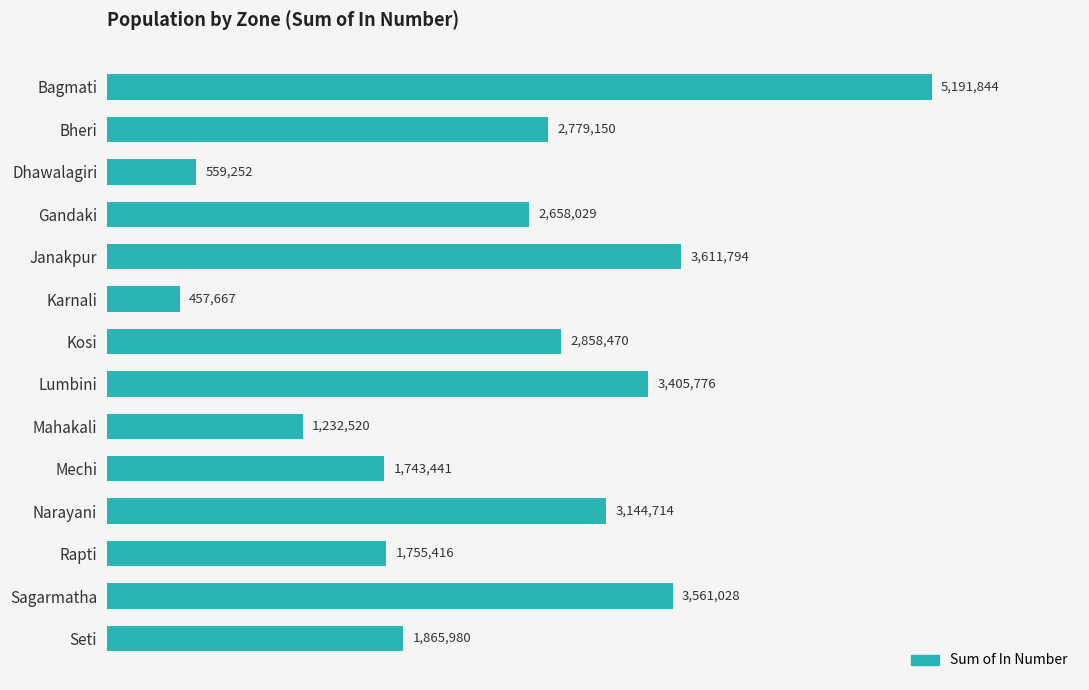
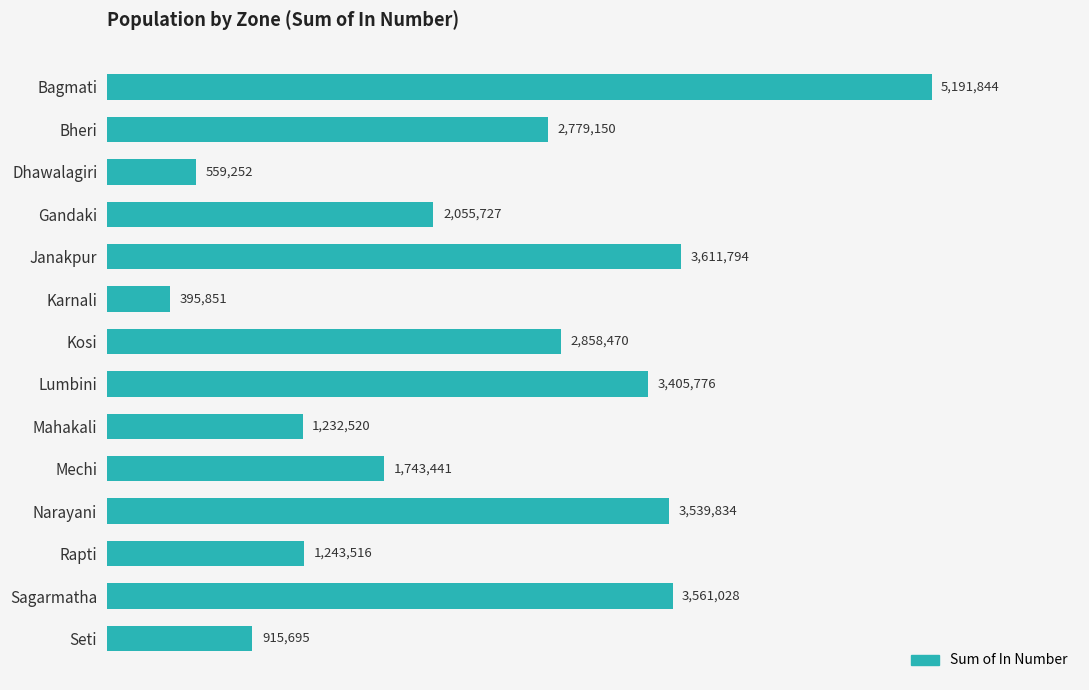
Gandaki: 2,658,029 -> 2,055,727
Karnali: 457,667 -> 395,851
Narayani: 3,144,714 -> 3,539,834
Rapti: 1,755,416 -> 1,243,516
Seti: 1,865,980 -> 915,695
